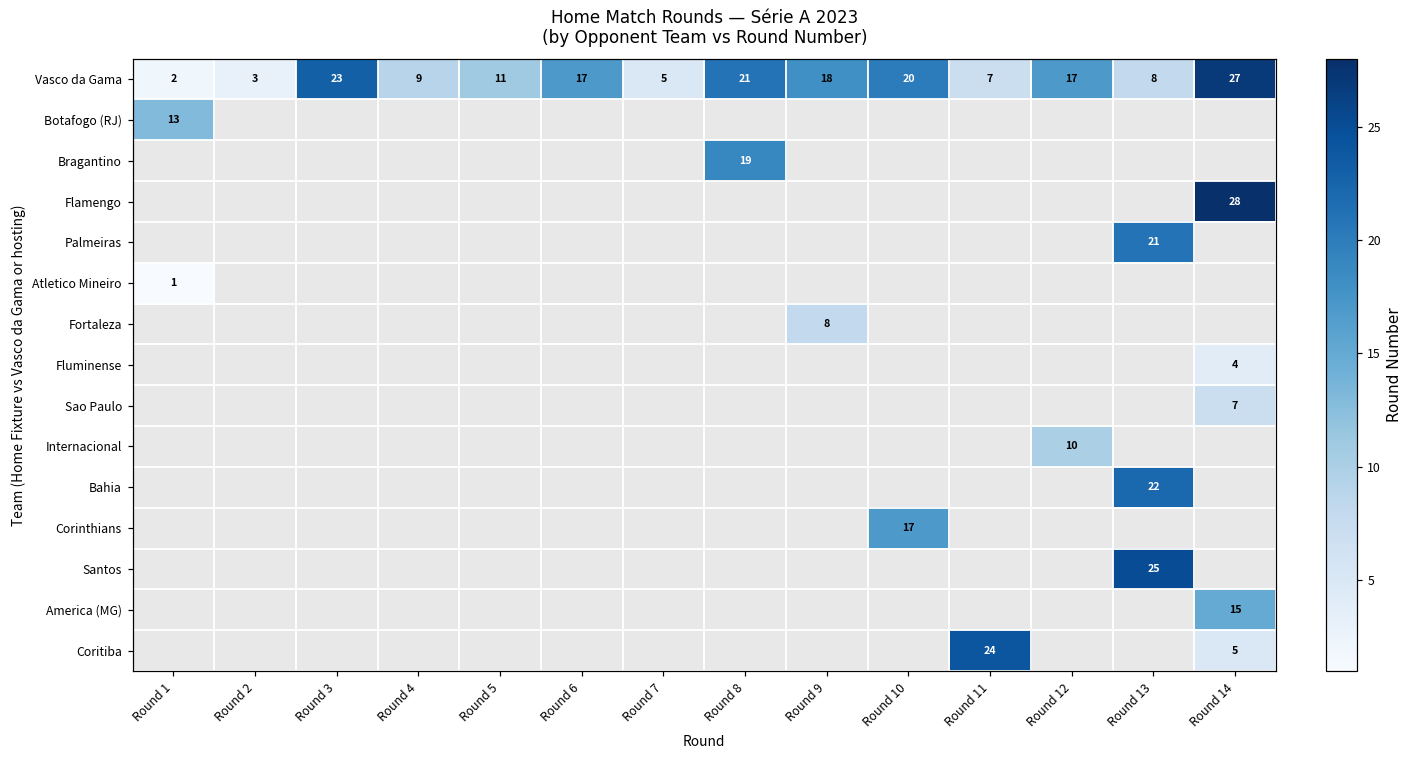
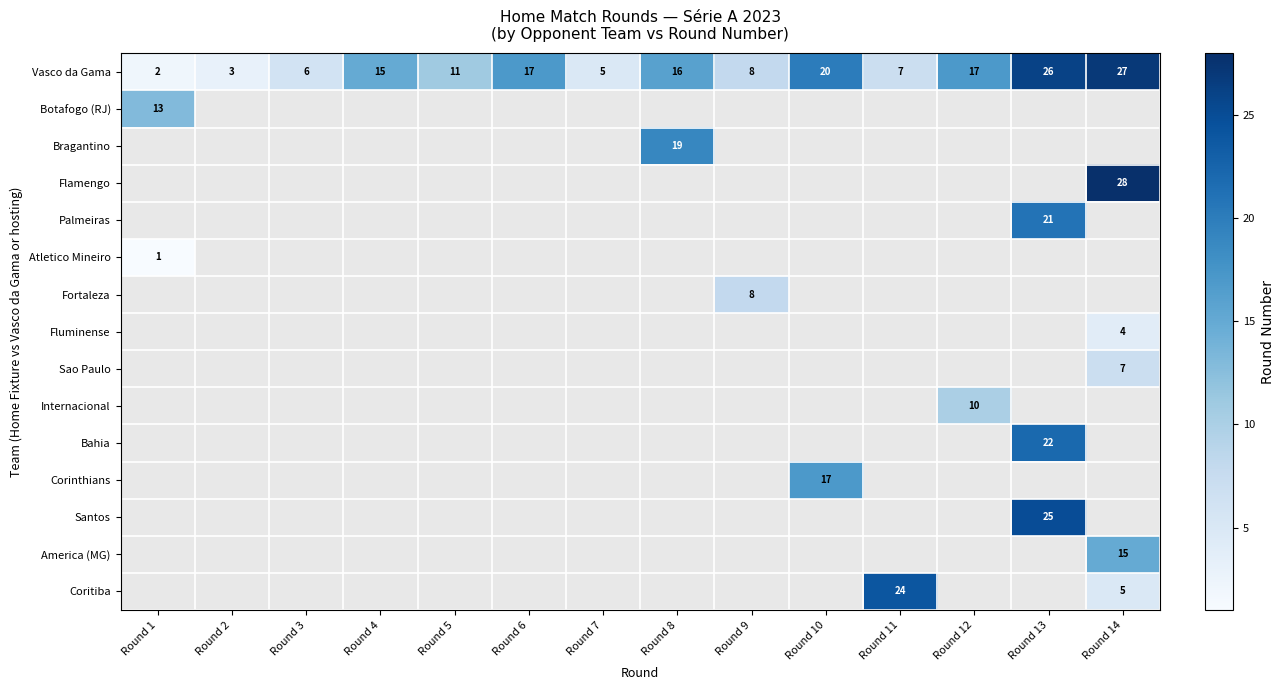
Vasco da Gama, Round 3: 23 -> 6
Vasco da Gama, Round 4: 9 -> 15
Vasco da Gama, Round 8: 21 -> 16
Vasco da Gama, Round 9: 18 -> 8
Vasco da Gama, Round 13: 8 -> 26
